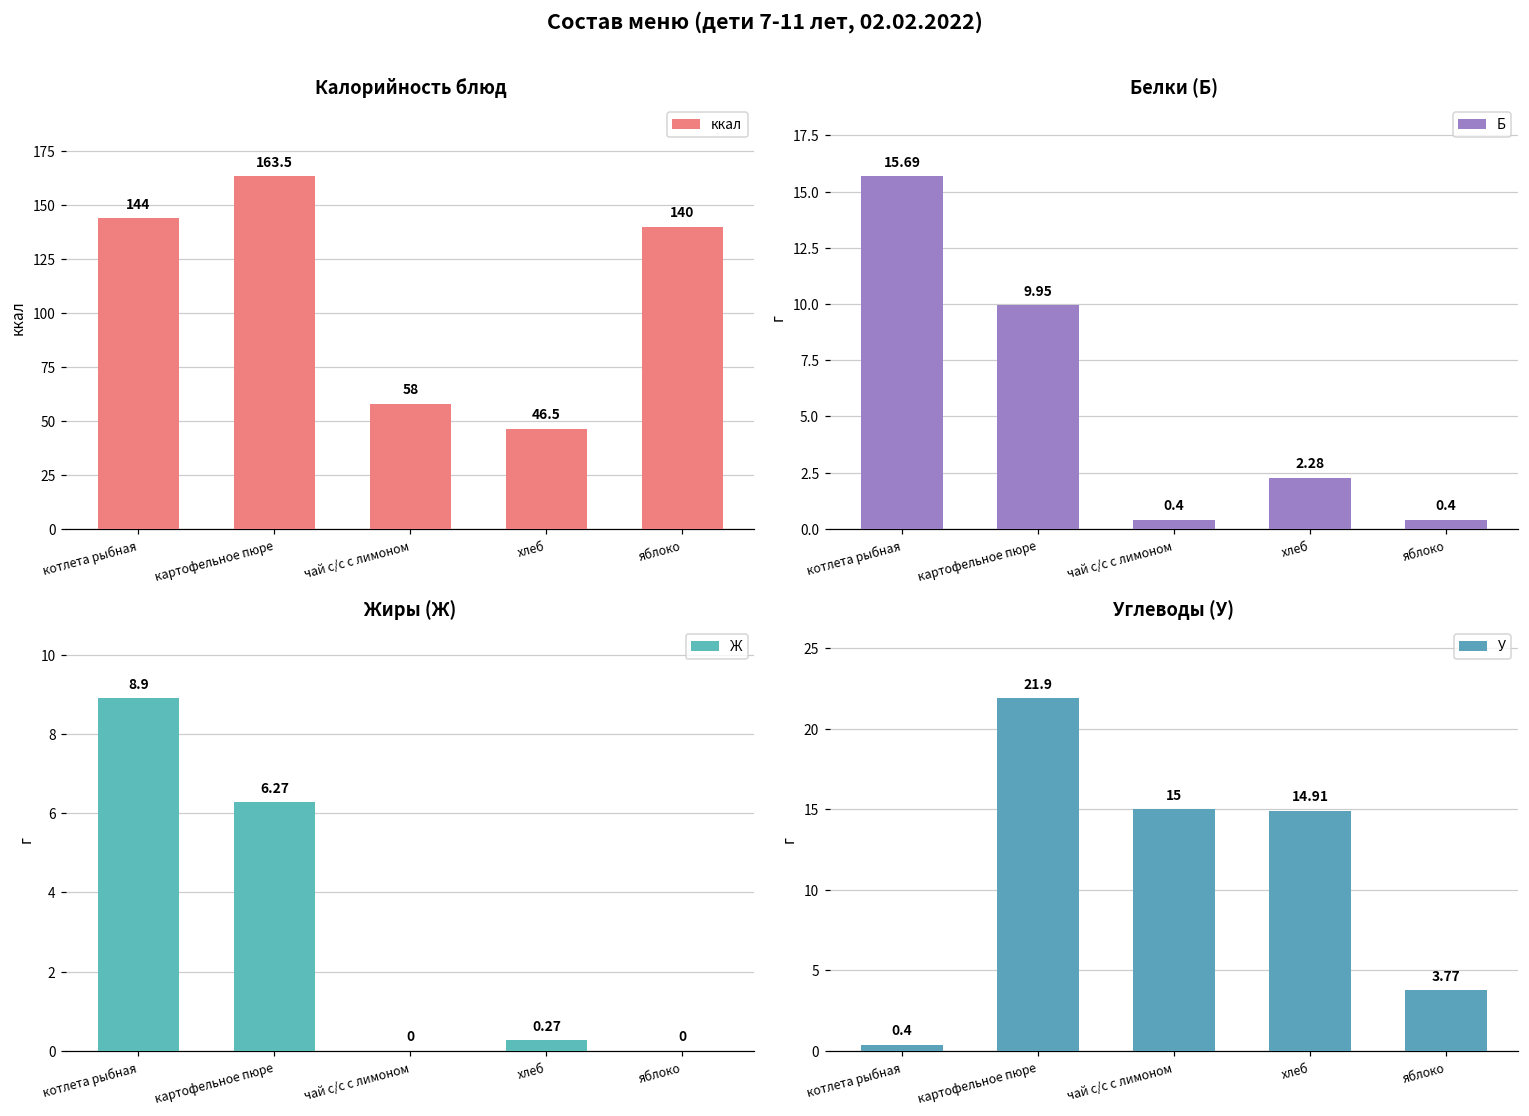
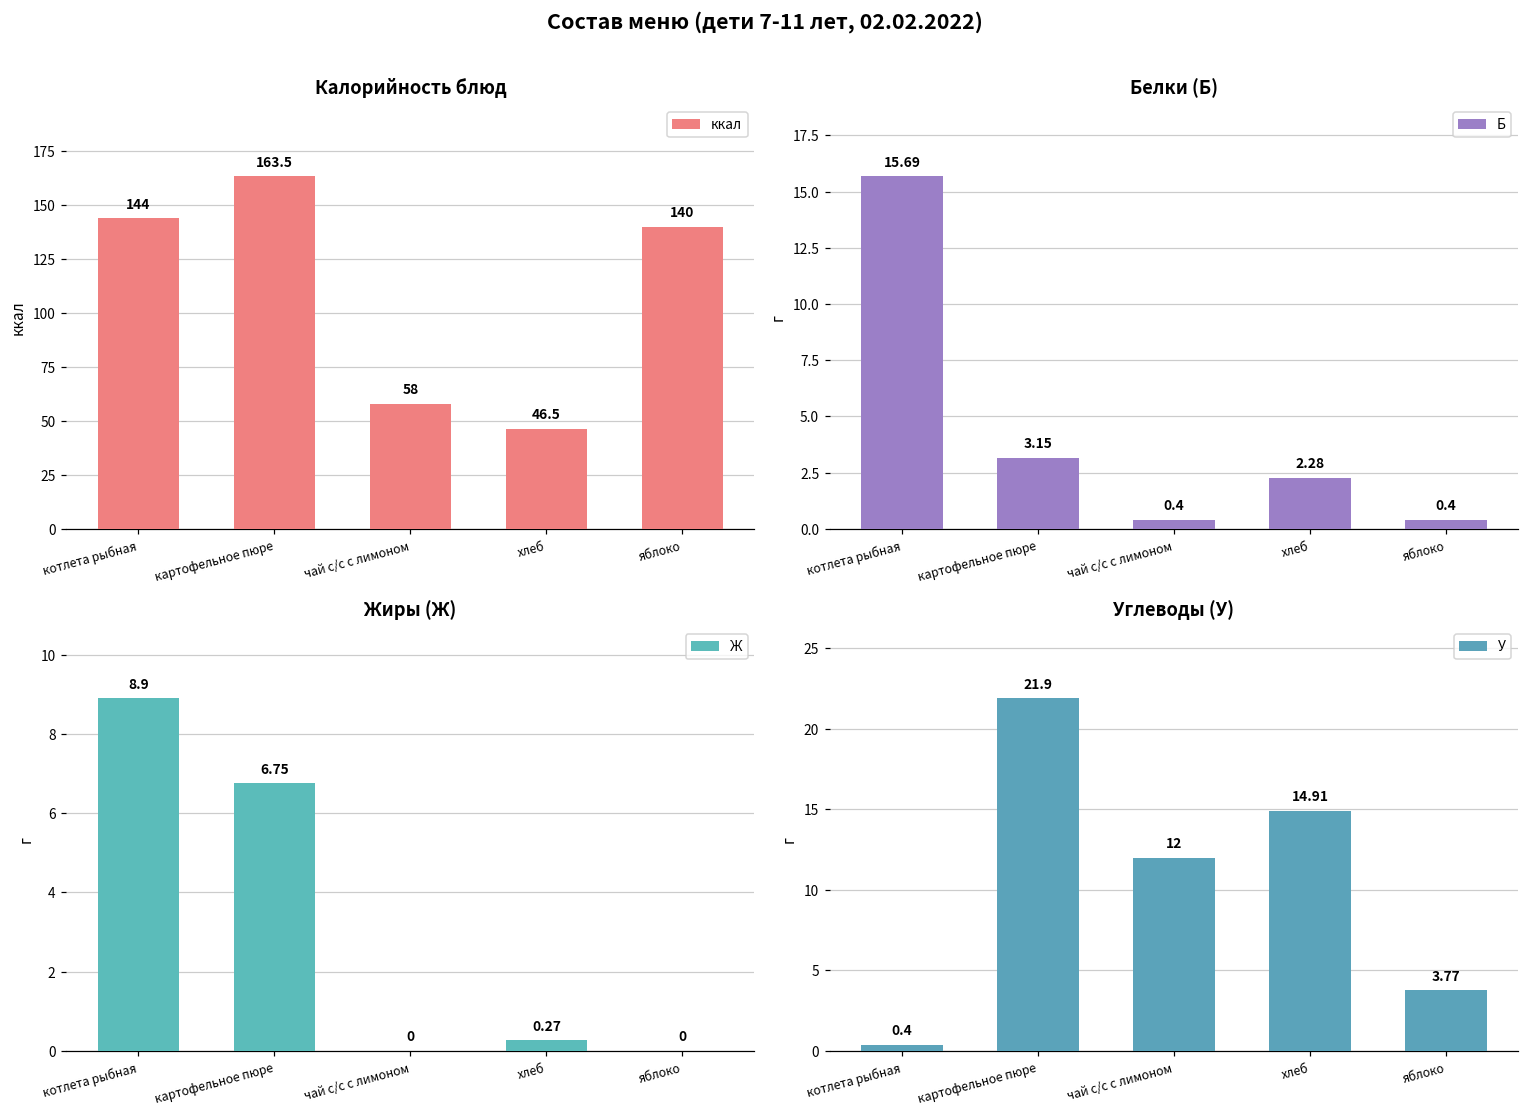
Белки (Б), картофельное пюре: 9.95 -> 3.15
Жиры (Ж), картофельное пюре: 6.27 -> 6.75
Углеводы (У), чай с/с с лимоном: 15 -> 12
